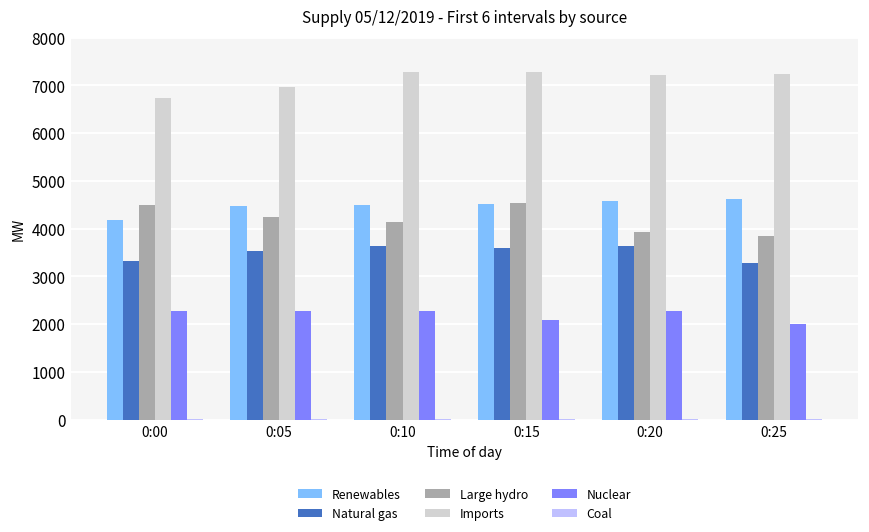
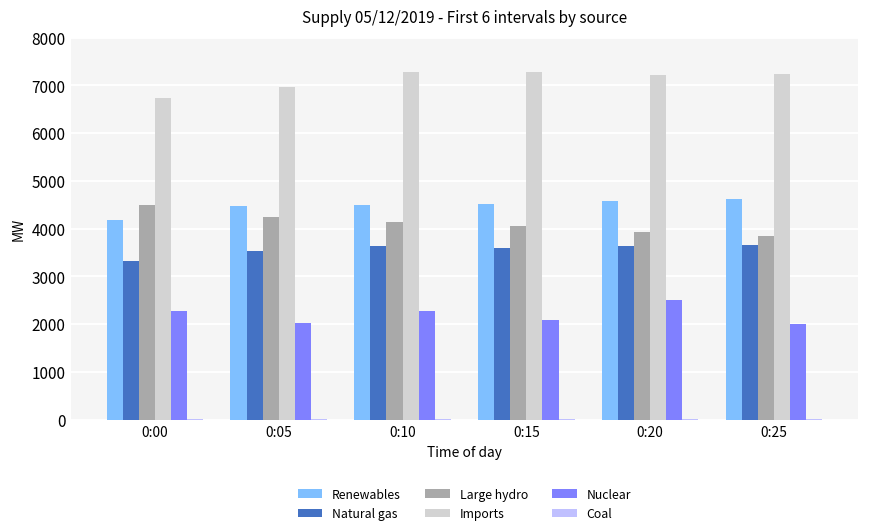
Nuclear, 0:05: 2300 -> 2000
Large hydro, 0:15: 4500 -> 4100
Nuclear, 0:20: 2300 -> 2500
Natural gas, 0:25: 3300 -> 3700
